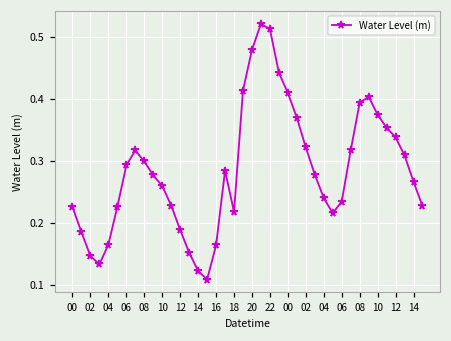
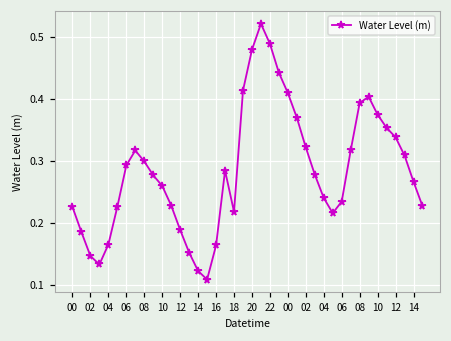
22: 0.51 -> 0.49
